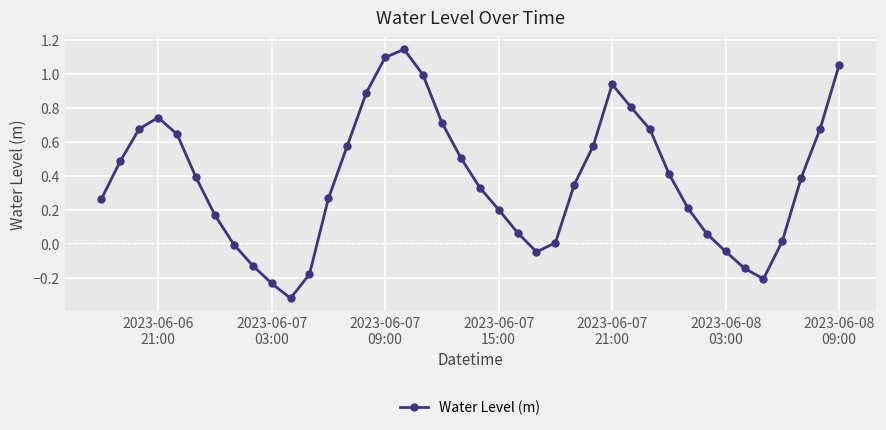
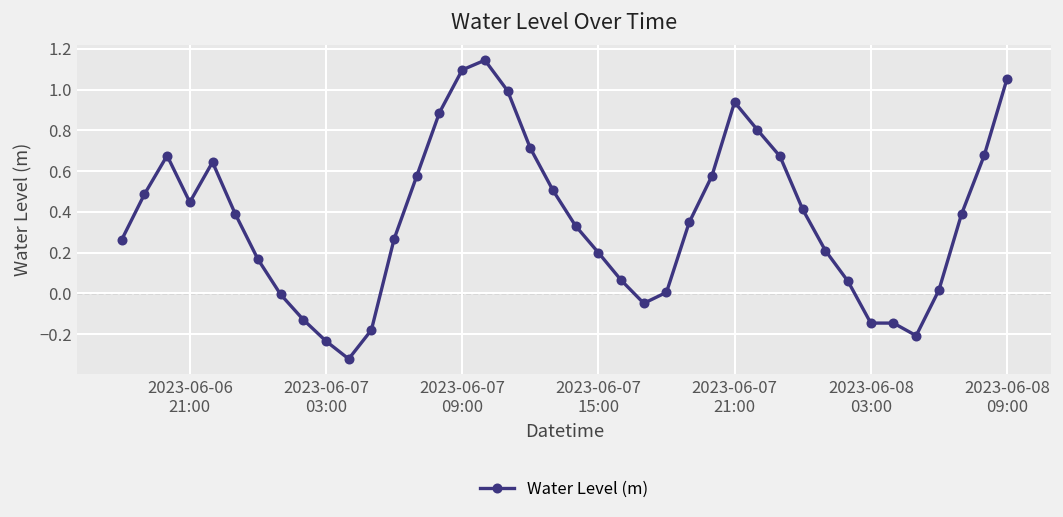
2023-06-06 21:00: 0.74 -> 0.45
2023-06-08 03:00: -0.05 -> -0.15
